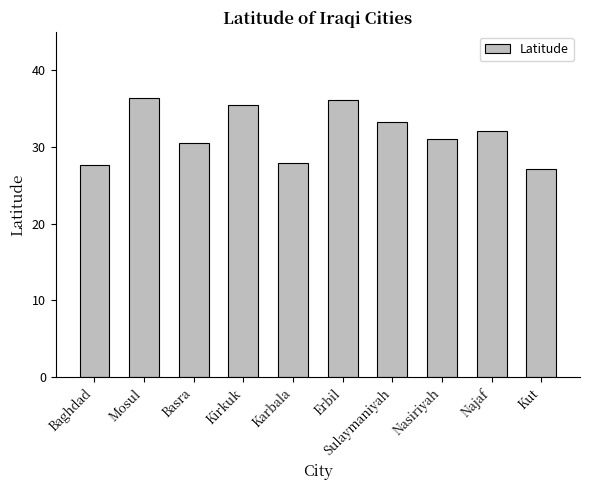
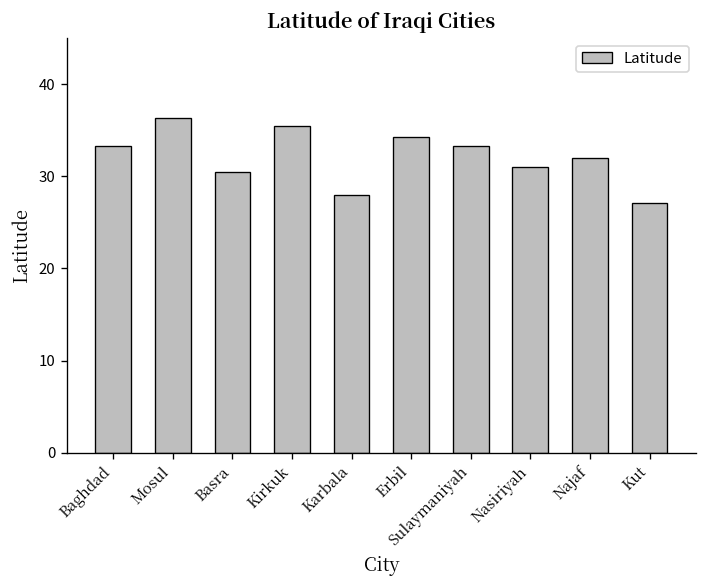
Baghdad: 28 -> 33
Erbil: 36 -> 34
